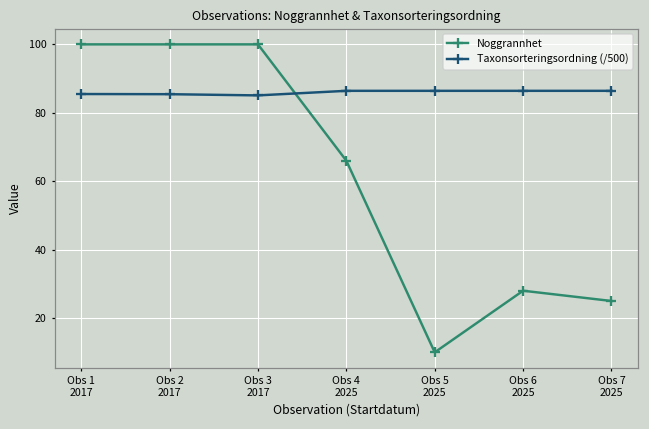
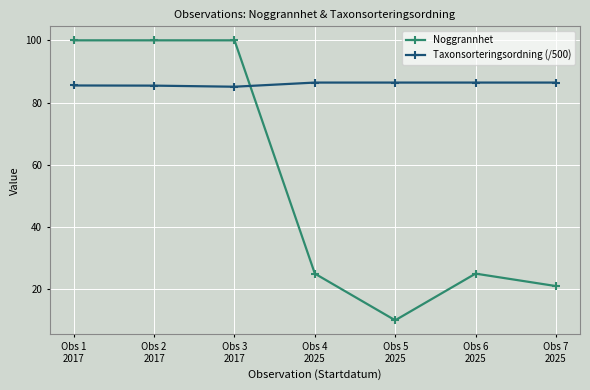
Noggrannhet, Obs 4 2025: 66 -> 25
Noggrannhet, Obs 6 2025: 28 -> 25
Noggrannhet, Obs 7 2025: 25 -> 21
